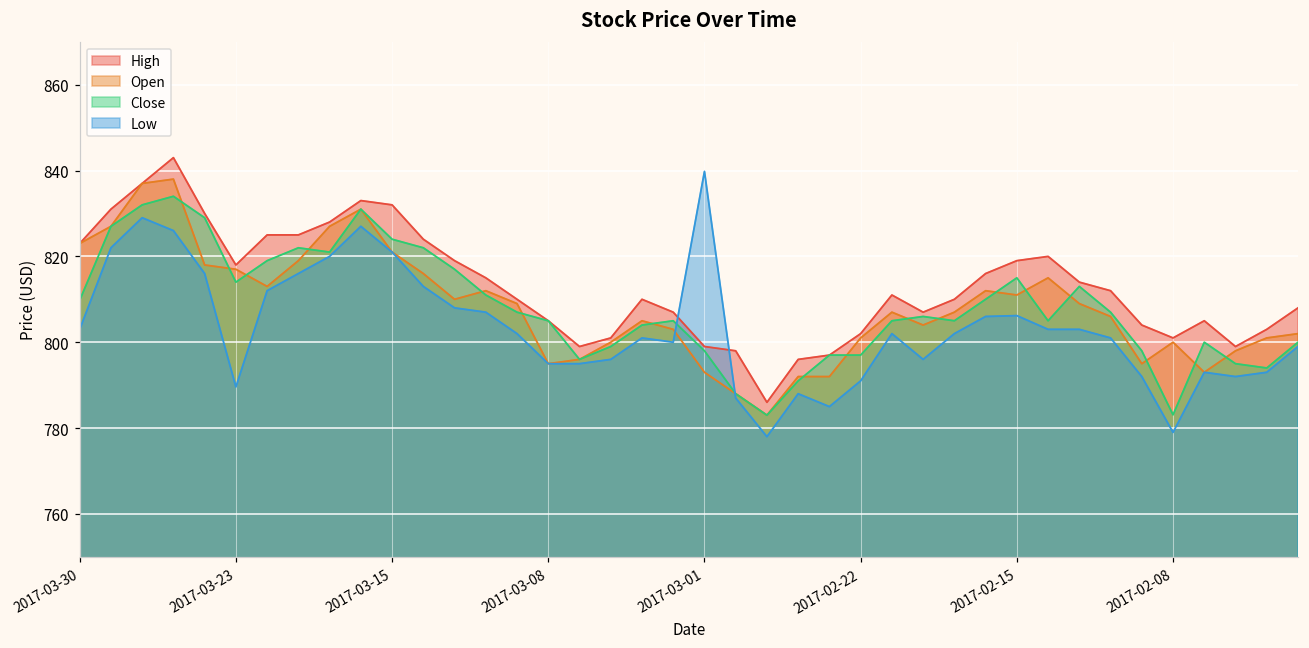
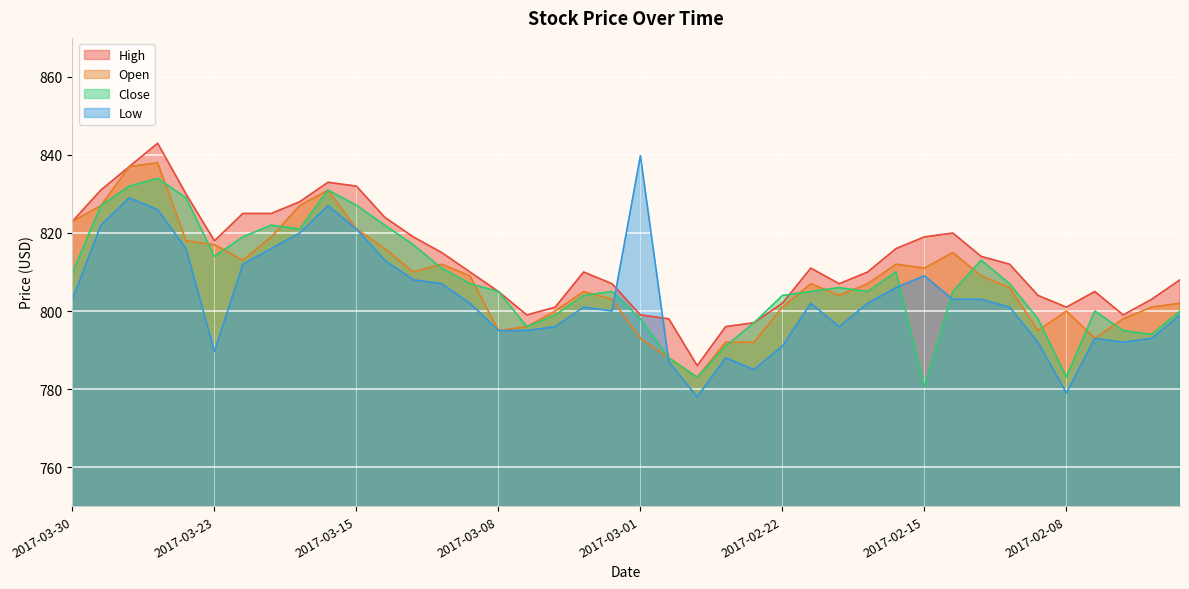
Close, 2017-03-15: 824 -> 827
Close, 2017-02-22: 797 -> 804
Close, 2017-02-15: 815 -> 781
Low, 2017-02-15: 806 -> 809
